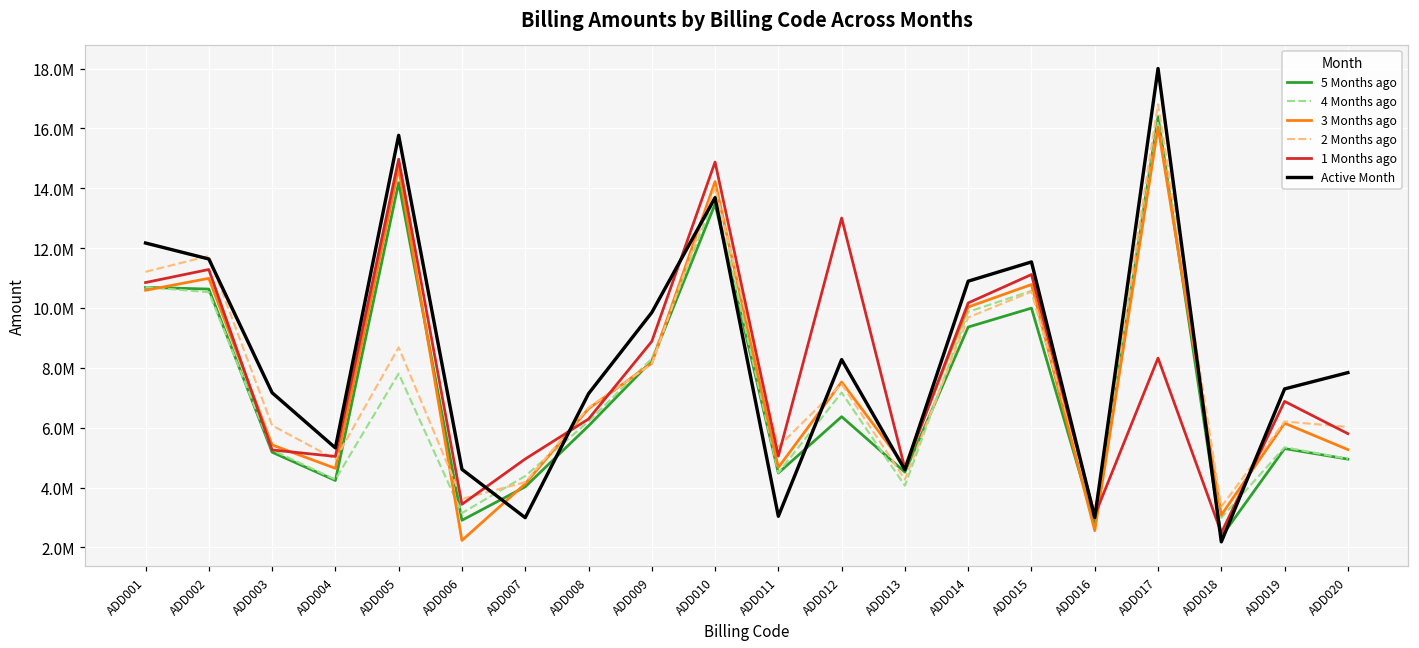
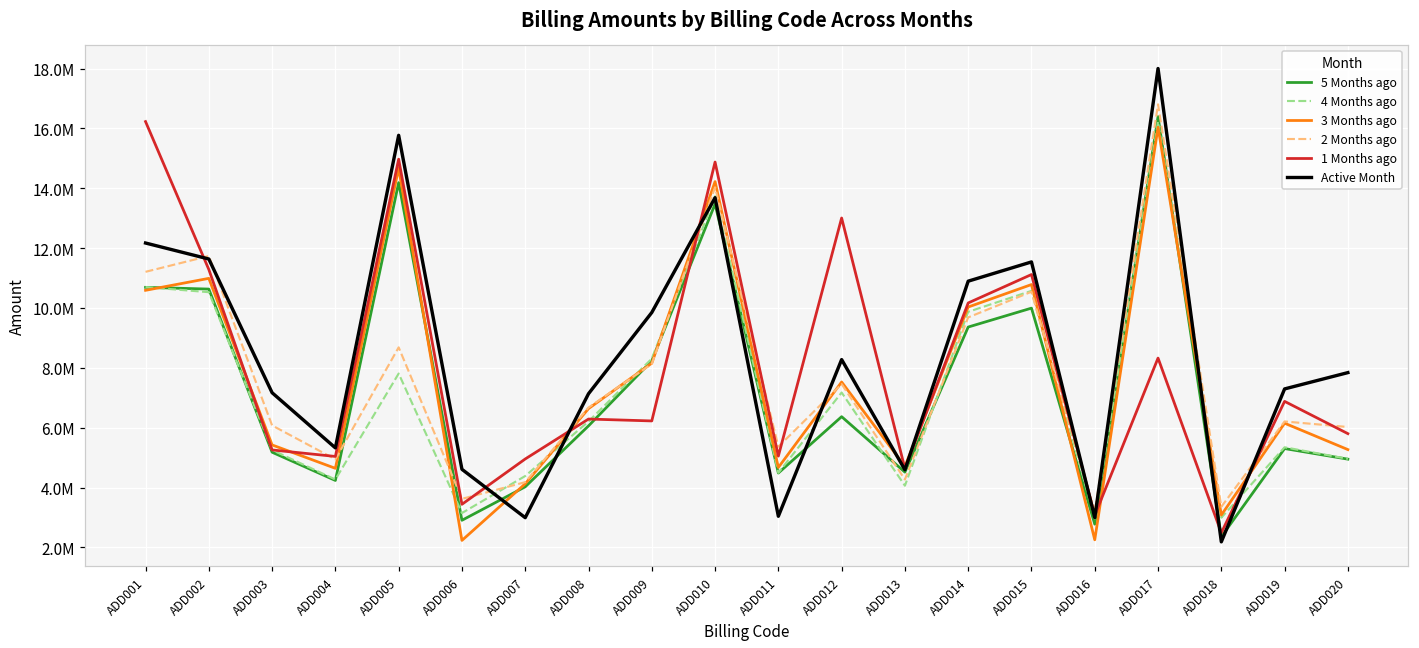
1 Months ago, ADD001: 10800000 -> 16200000
1 Months ago, ADD009: 8900000 -> 6200000
3 Months ago, ADD016: 2600000 -> 2300000
